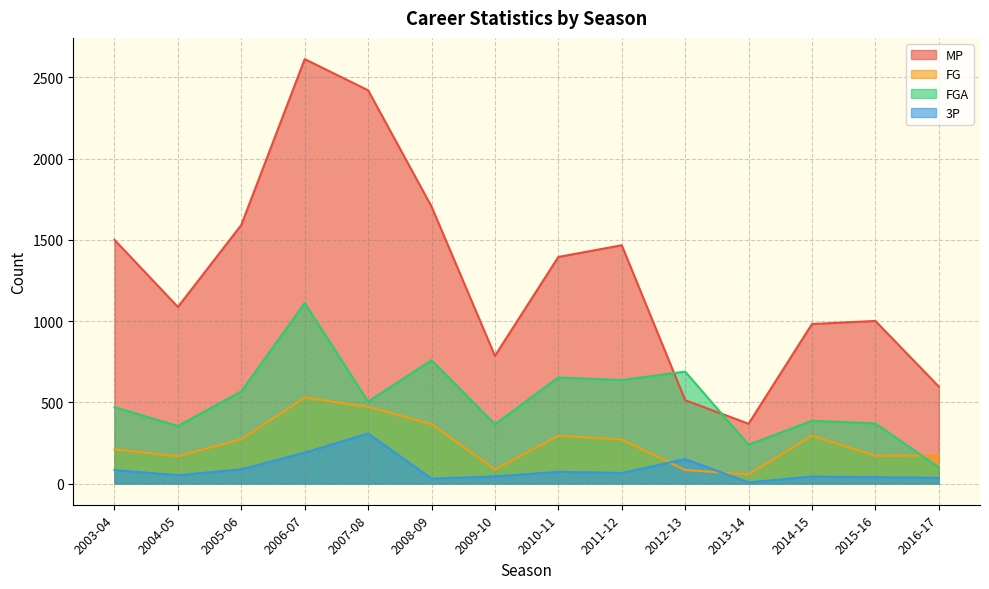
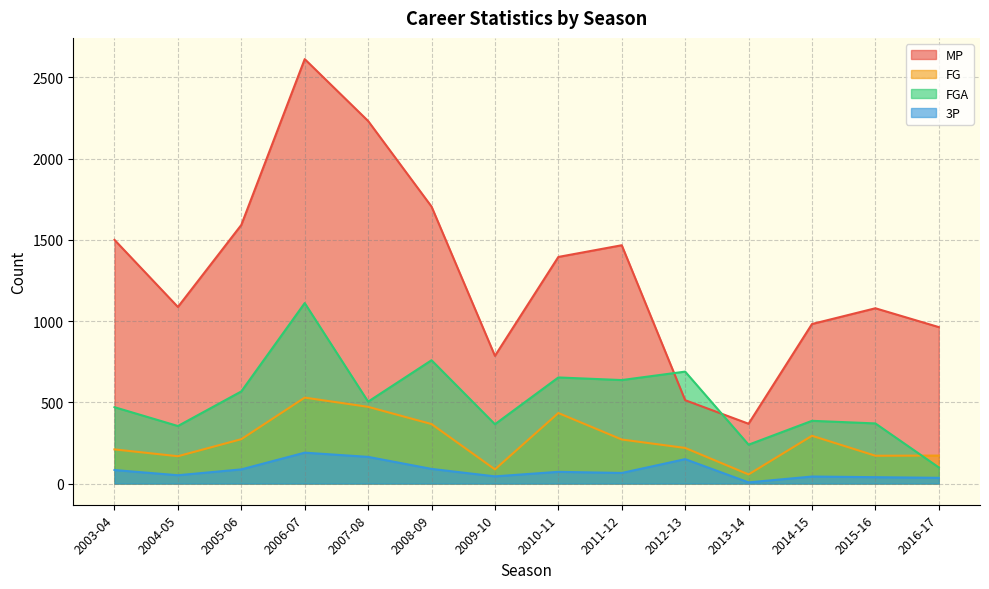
MP, 2007-08: 2420 -> 2230
3P, 2007-08: 310 -> 160
3P, 2008-09: 30 -> 90
FG, 2010-11: 290 -> 430
FG, 2012-13: 80 -> 220
MP, 2015-16: 1000 -> 1080
MP, 2016-17: 600 -> 960
